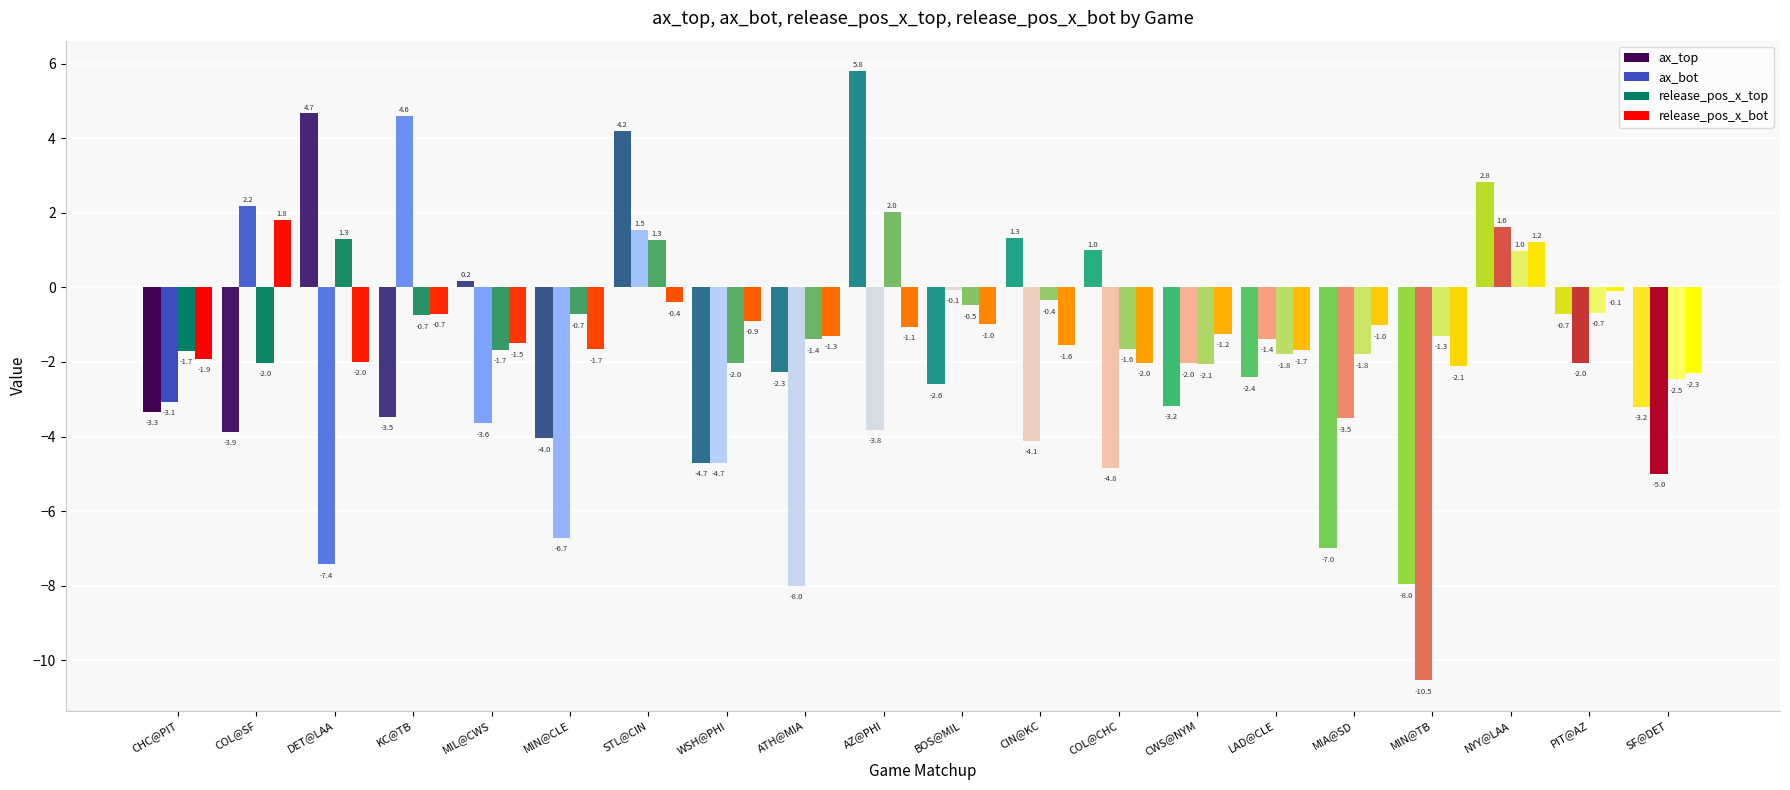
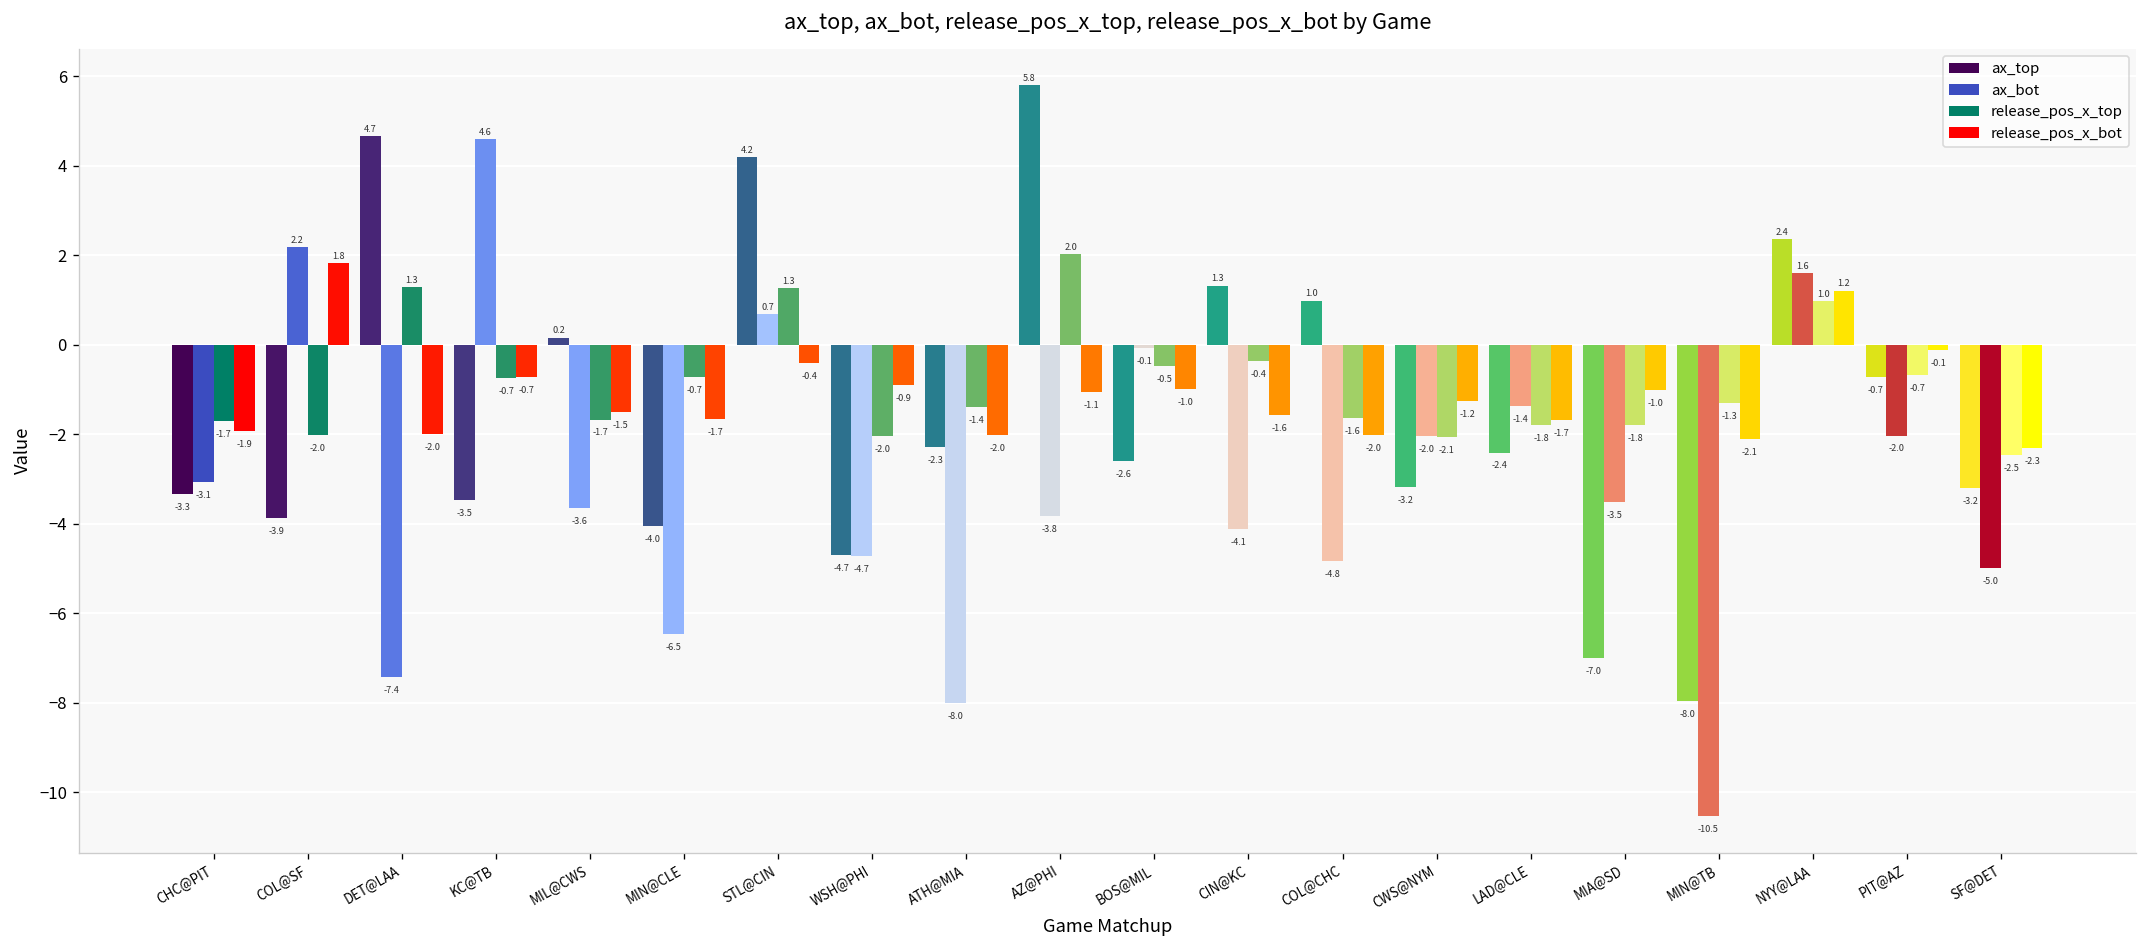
ax_bot, MIN@CLE: -6.7 -> -6.5
ax_bot, STL@CIN: 1.5 -> 0.7
release_pos_x_bot, ATH@MIA: -1.3 -> -2.0
ax_top, NYY@LAA: 2.8 -> 2.4
